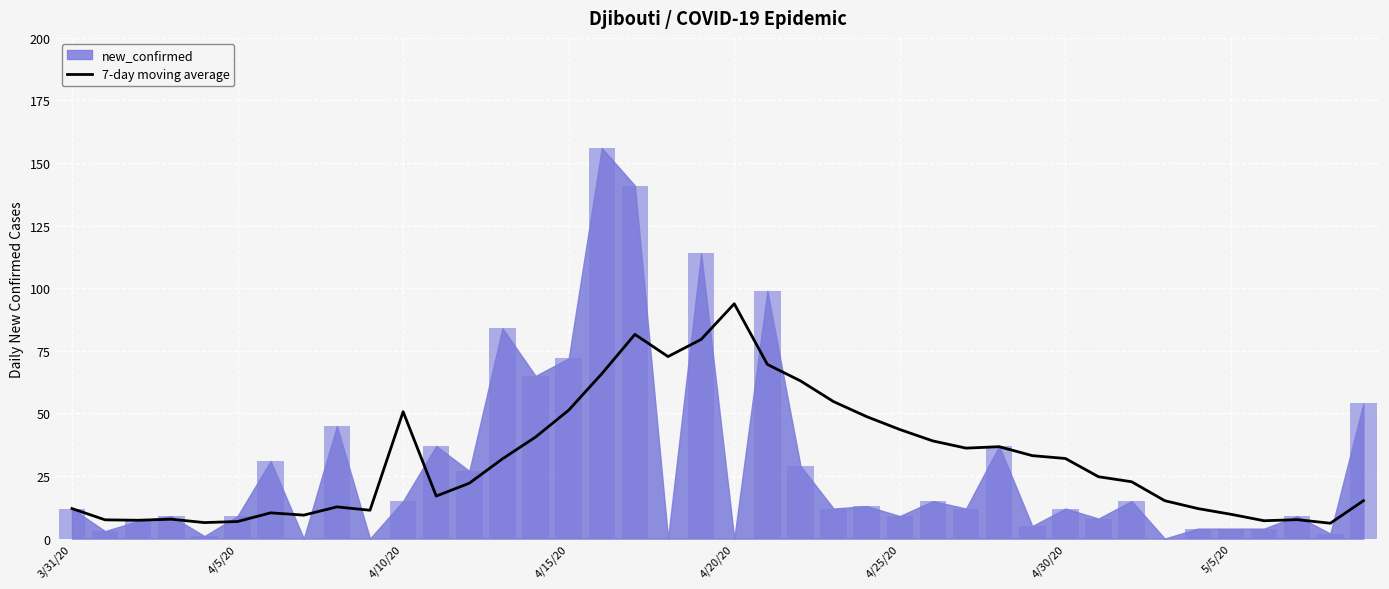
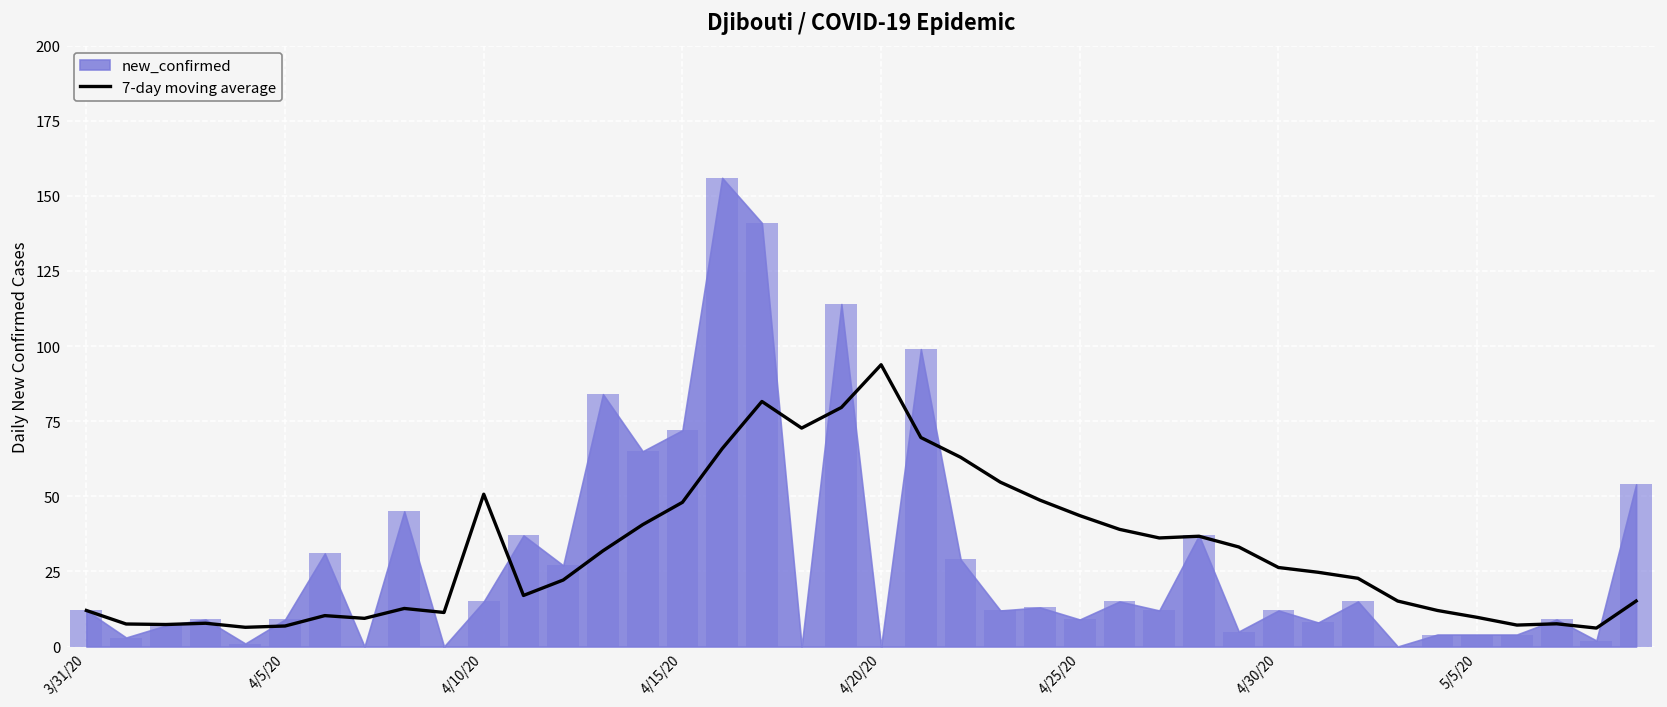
7-day moving average, 4/15/20: 51 -> 48
7-day moving average, 4/30/20: 32 -> 26
